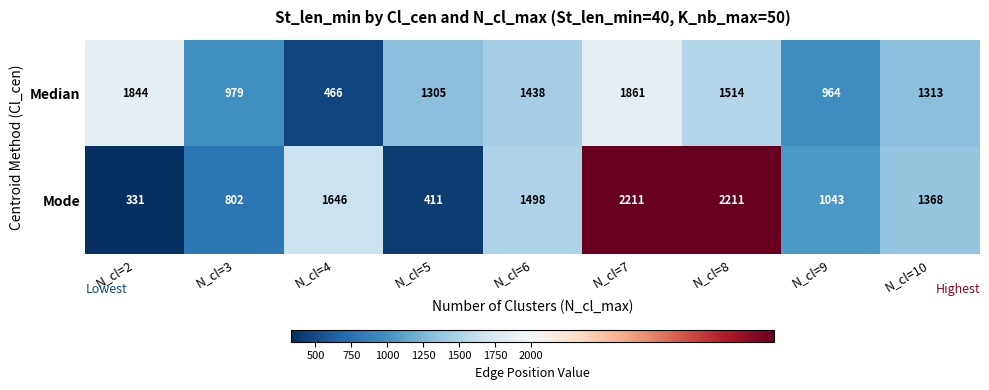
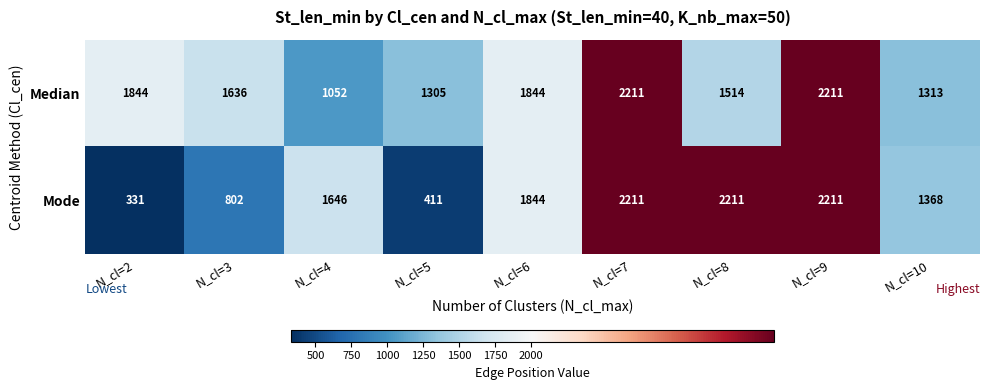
Median, N_cl=3: 979 -> 1636
Median, N_cl=4: 466 -> 1052
Median, N_cl=6: 1438 -> 1844
Median, N_cl=7: 1861 -> 2211
Median, N_cl=9: 964 -> 2211
Mode, N_cl=6: 1498 -> 1844
Mode, N_cl=9: 1043 -> 2211
